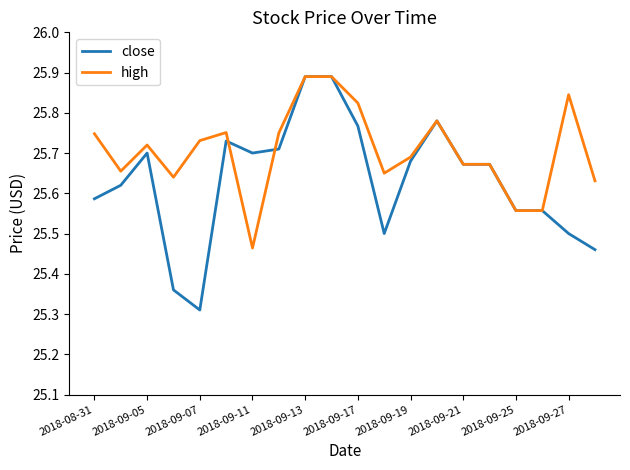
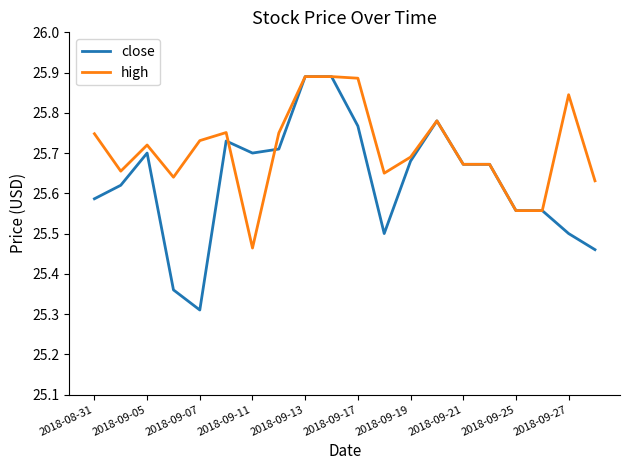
high, 2018-09-17: 25.82 -> 25.89
